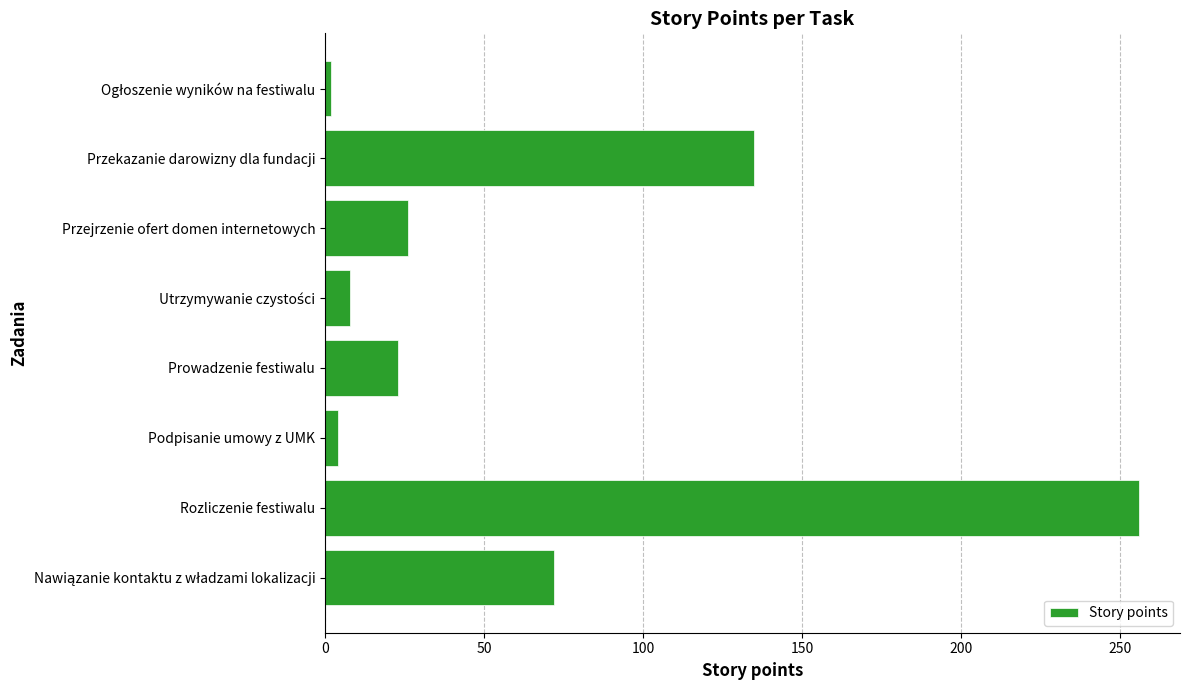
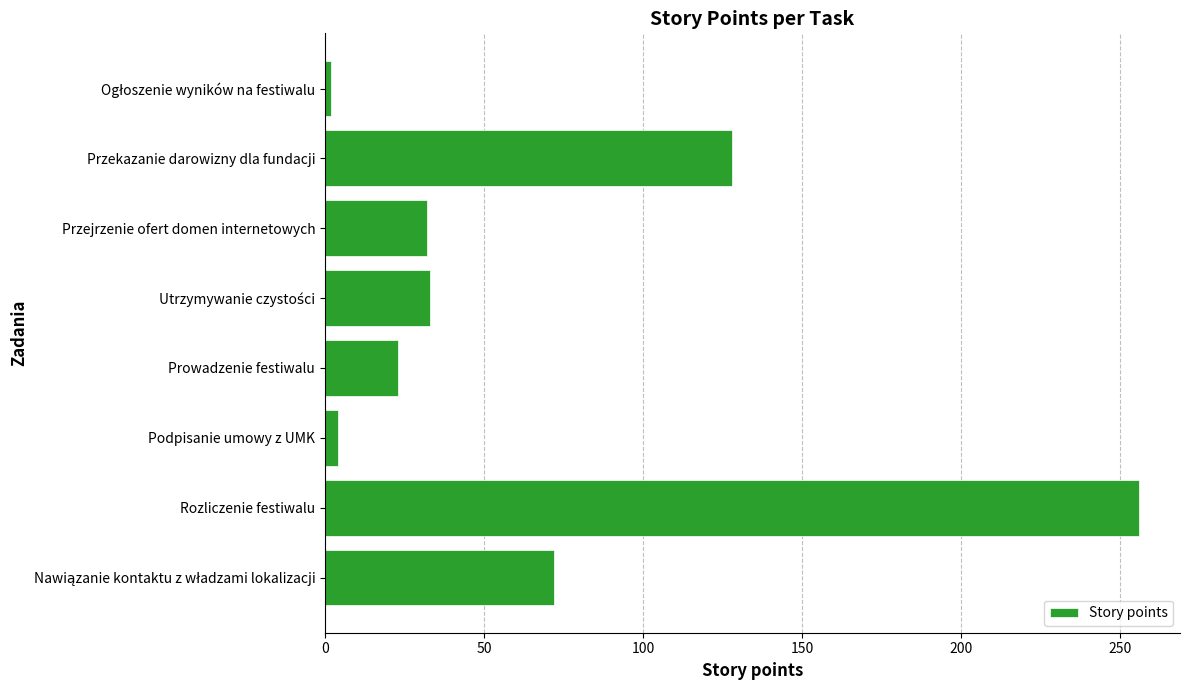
Przekazanie darowizny dla fundacji: 135 -> 128
Przejrzenie ofert domen internetowych: 26 -> 32
Utrzymywanie czystości: 8 -> 33
